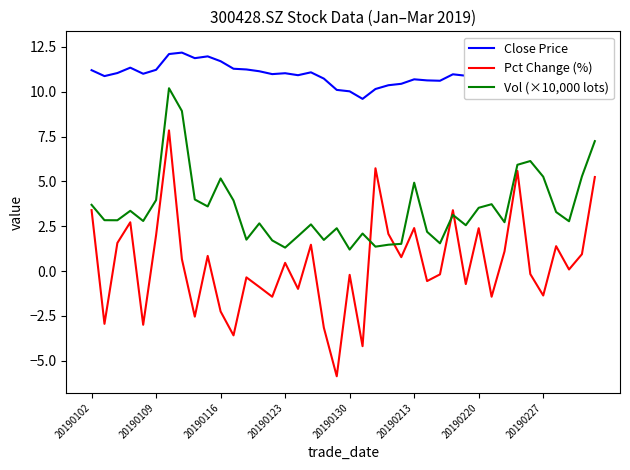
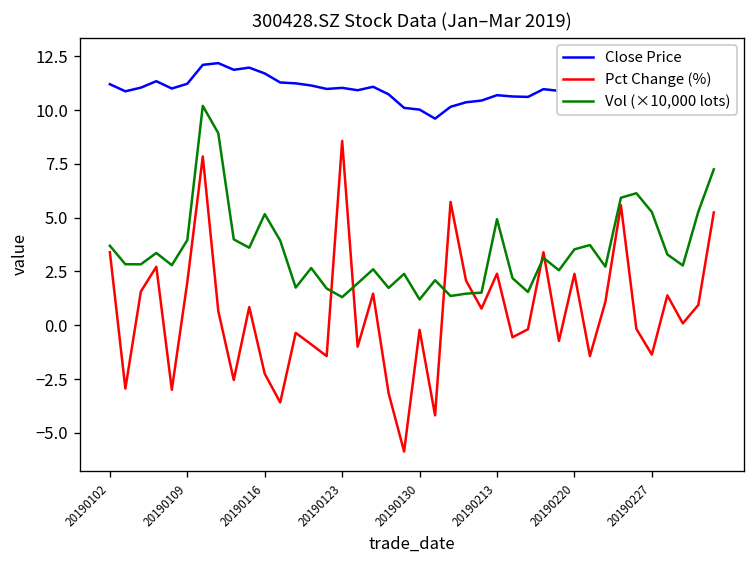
Pct Change (%), 20190123: 0.5 -> 8.6
